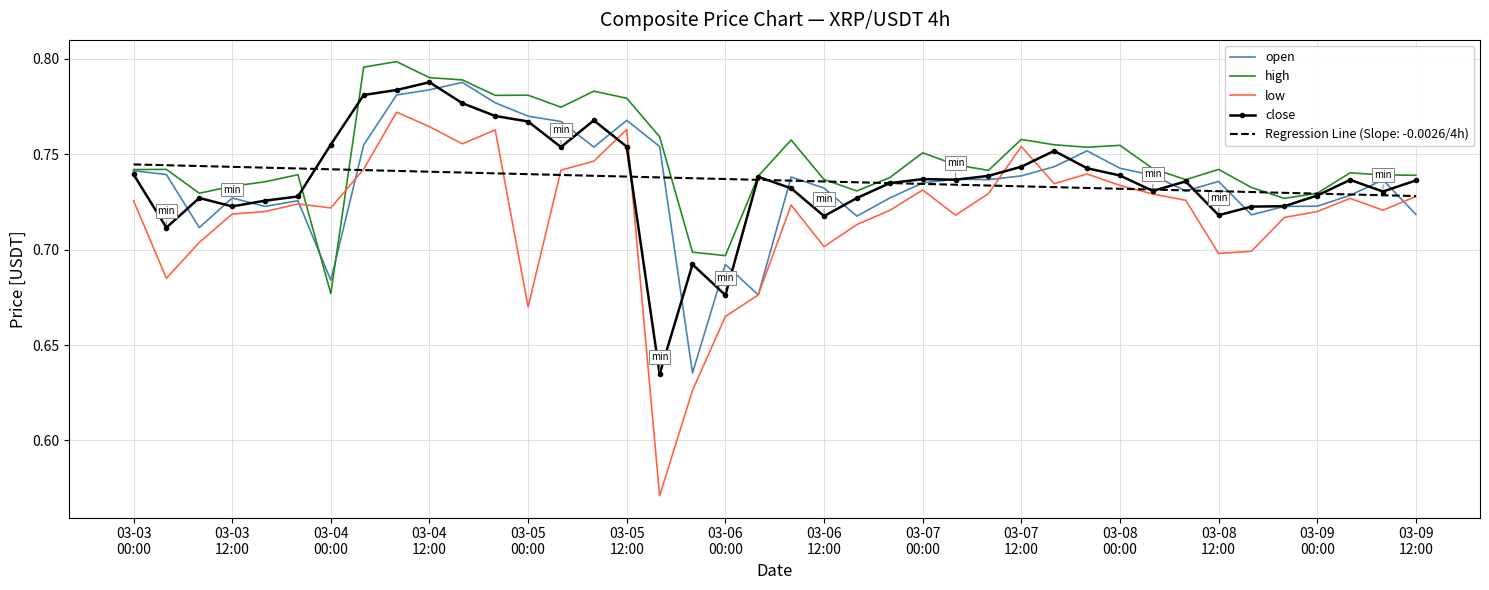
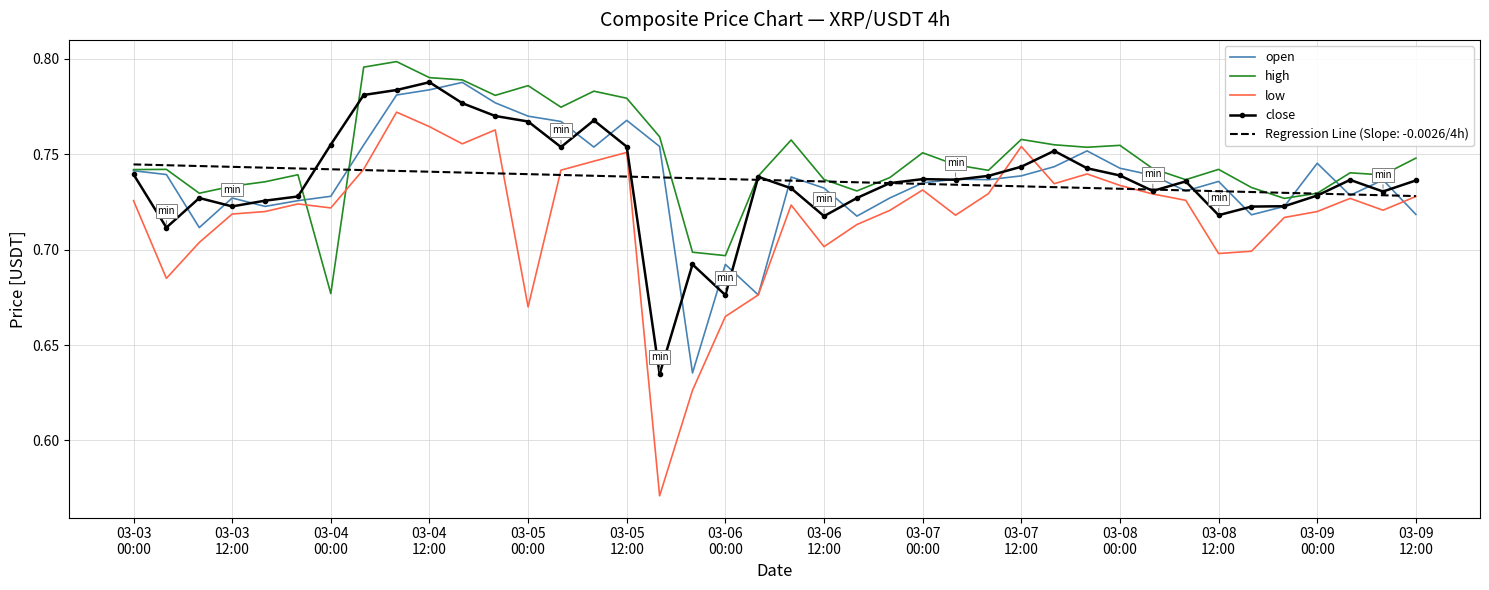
open, 03-04 00:00: 0.684 -> 0.728
high, 03-05 00:00: 0.781 -> 0.786
low, 03-05 12:00: 0.763 -> 0.751
open, 03-09 00:00: 0.723 -> 0.745
high, 03-09 12:00: 0.739 -> 0.748
